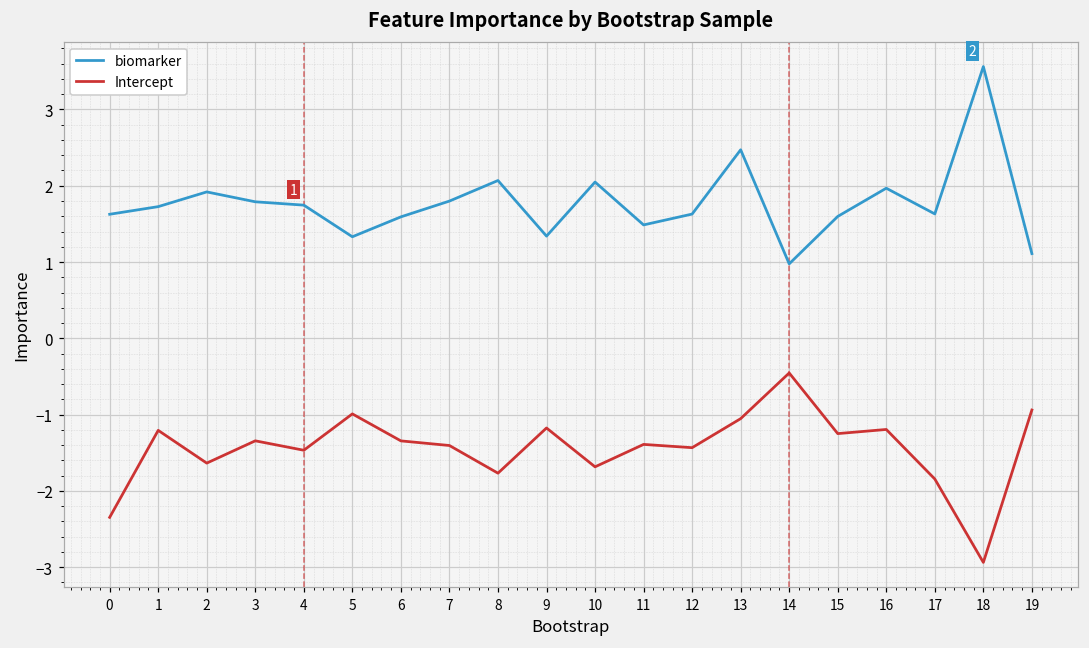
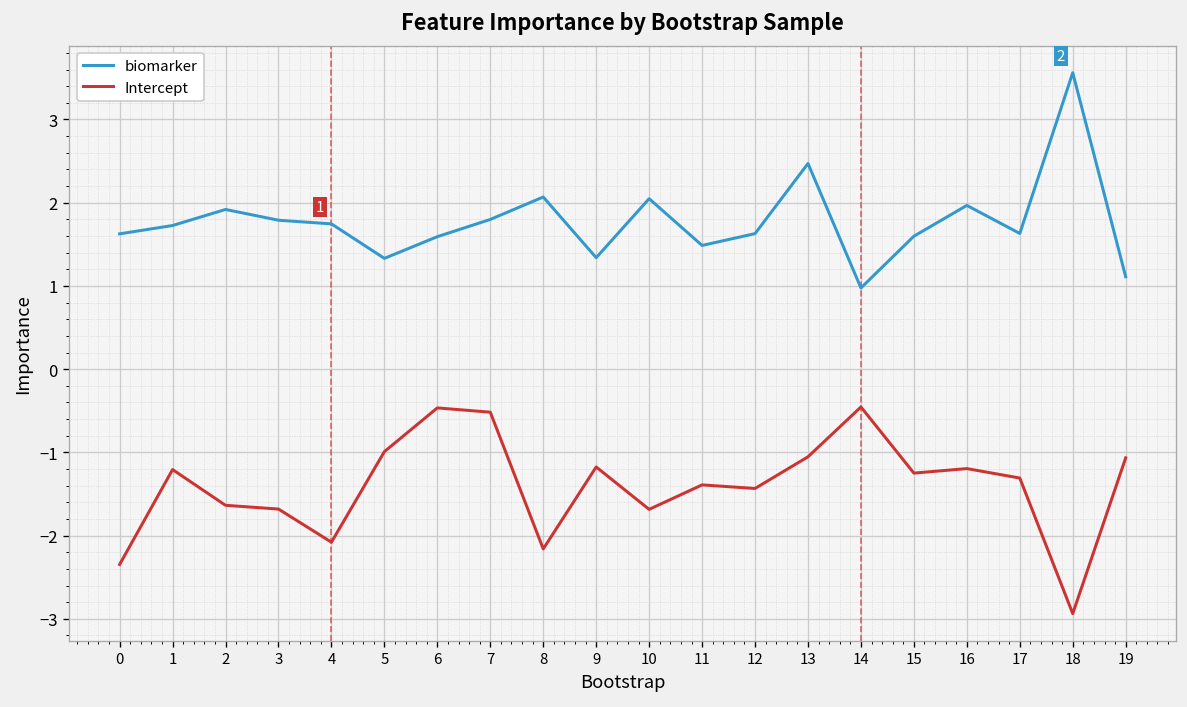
Intercept, 3: -1.3 -> -1.7
Intercept, 4: -1.5 -> -2.1
Intercept, 6: -1.3 -> -0.5
Intercept, 7: -1.4 -> -0.5
Intercept, 8: -1.8 -> -2.2
Intercept, 17: -1.8 -> -1.3
Intercept, 19: -0.9 -> -1.1
